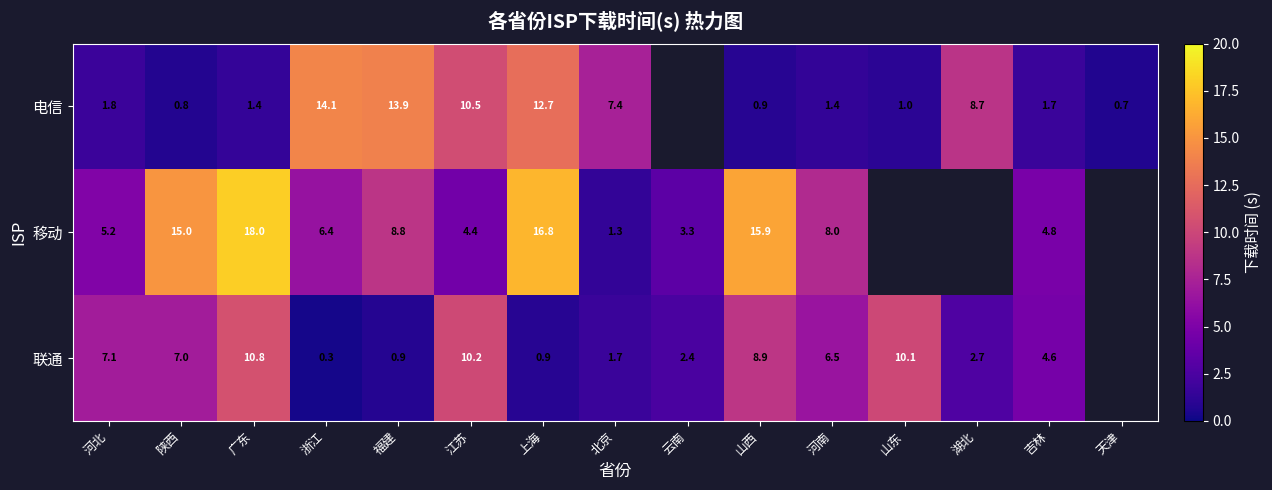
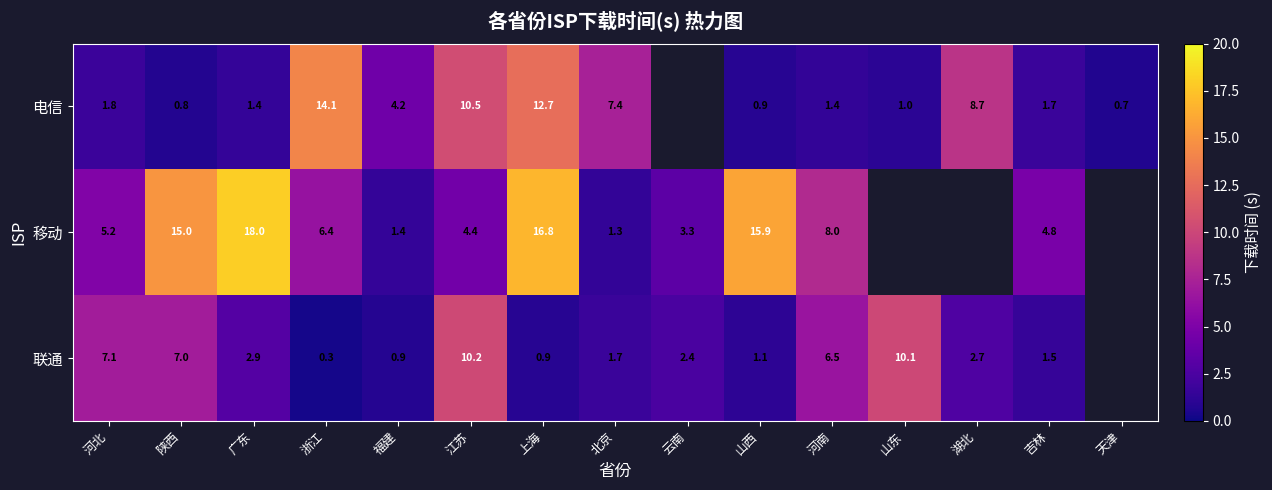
电信, 福建: 13.9 -> 4.2
移动, 福建: 8.8 -> 1.4
联通, 广东: 10.8 -> 2.9
联通, 山西: 8.9 -> 1.1
联通, 吉林: 4.6 -> 1.5
